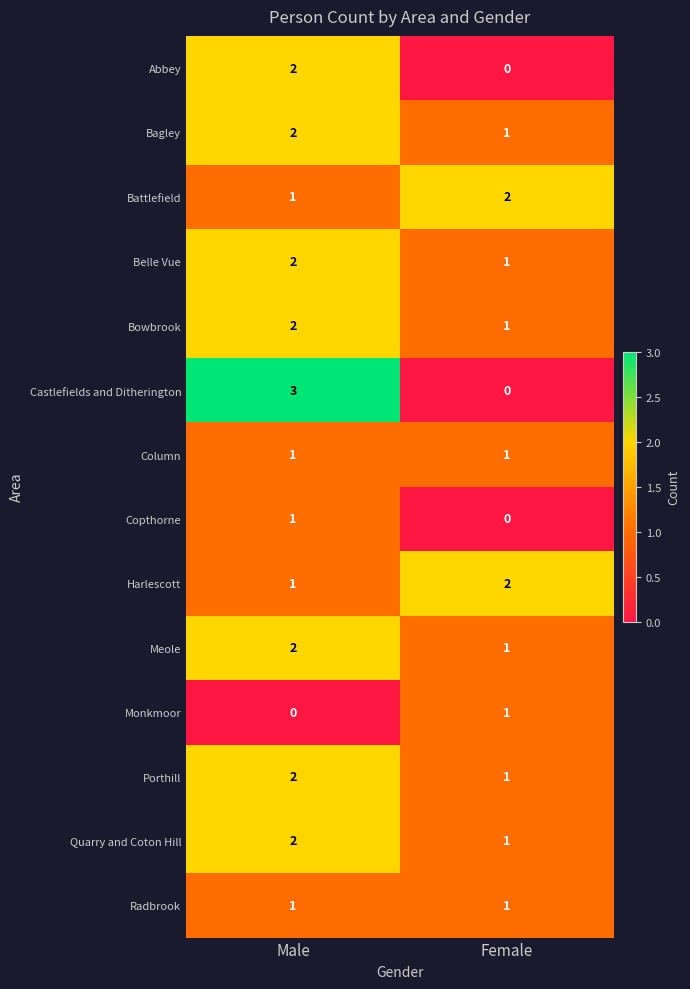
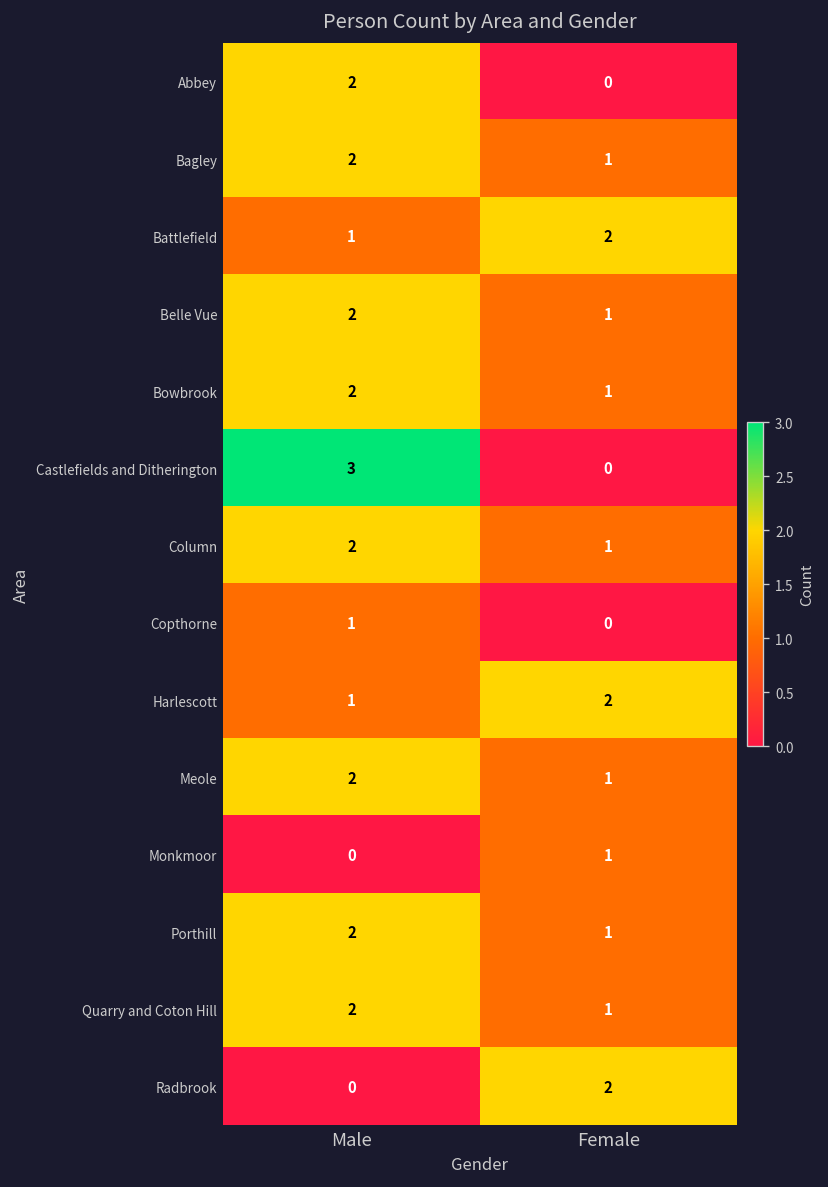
Column, Male: 1 -> 2
Radbrook, Male: 1 -> 0
Radbrook, Female: 1 -> 2
